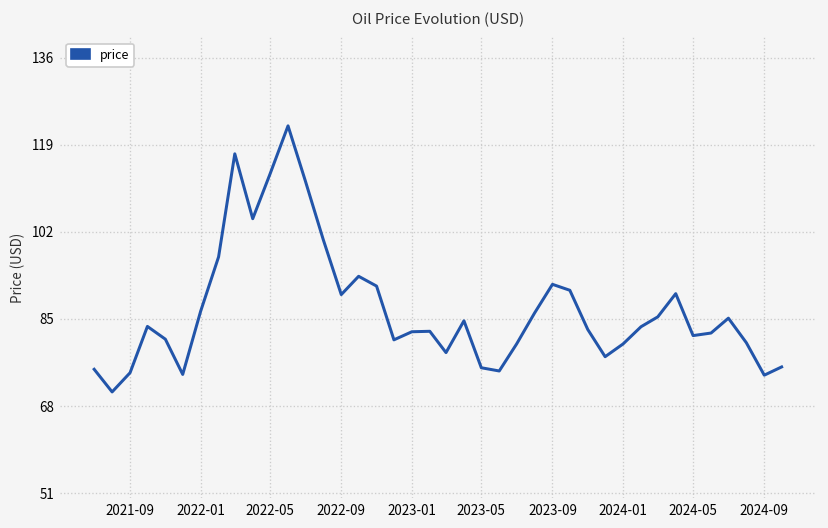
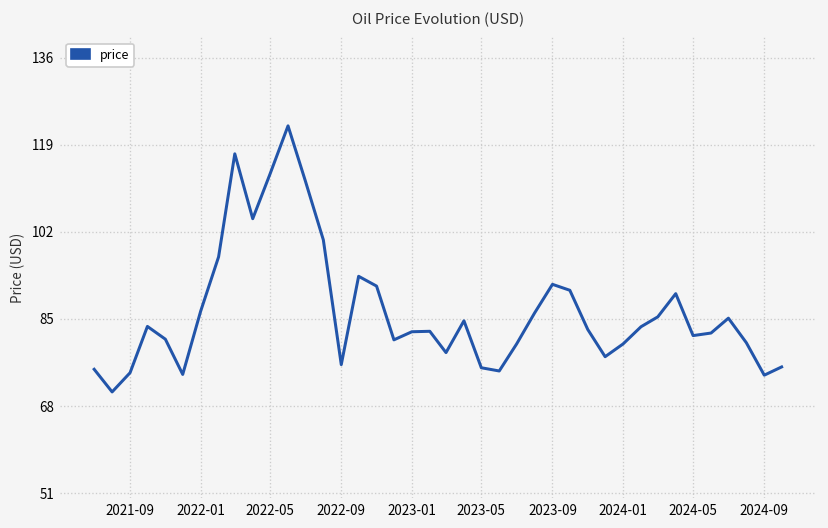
2022-09: 90 -> 76
